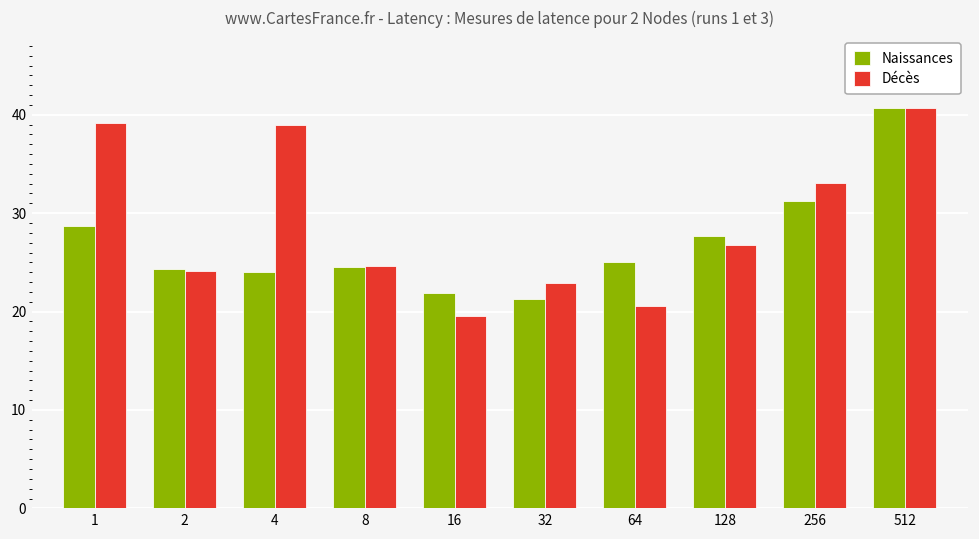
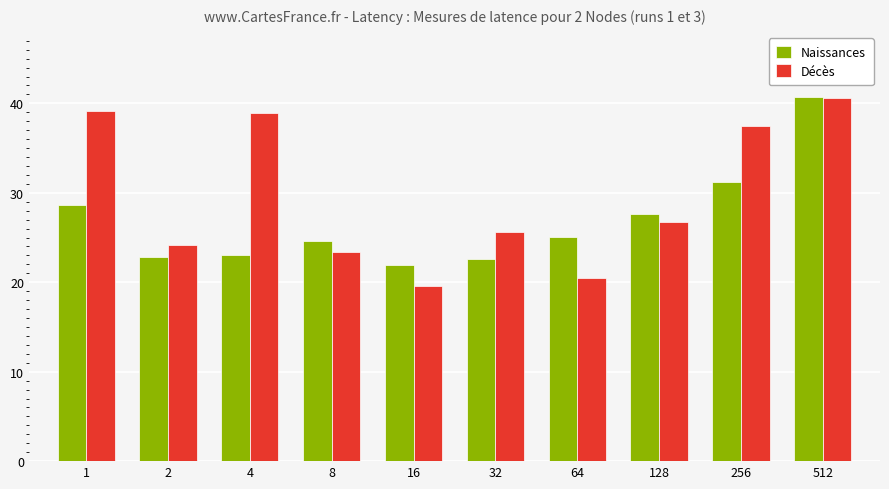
Naissances, 2: 24 -> 23
Naissances, 4: 24 -> 23
Décès, 8: 25 -> 23
Naissances, 32: 21 -> 23
Décès, 32: 23 -> 26
Décès, 256: 33 -> 37
